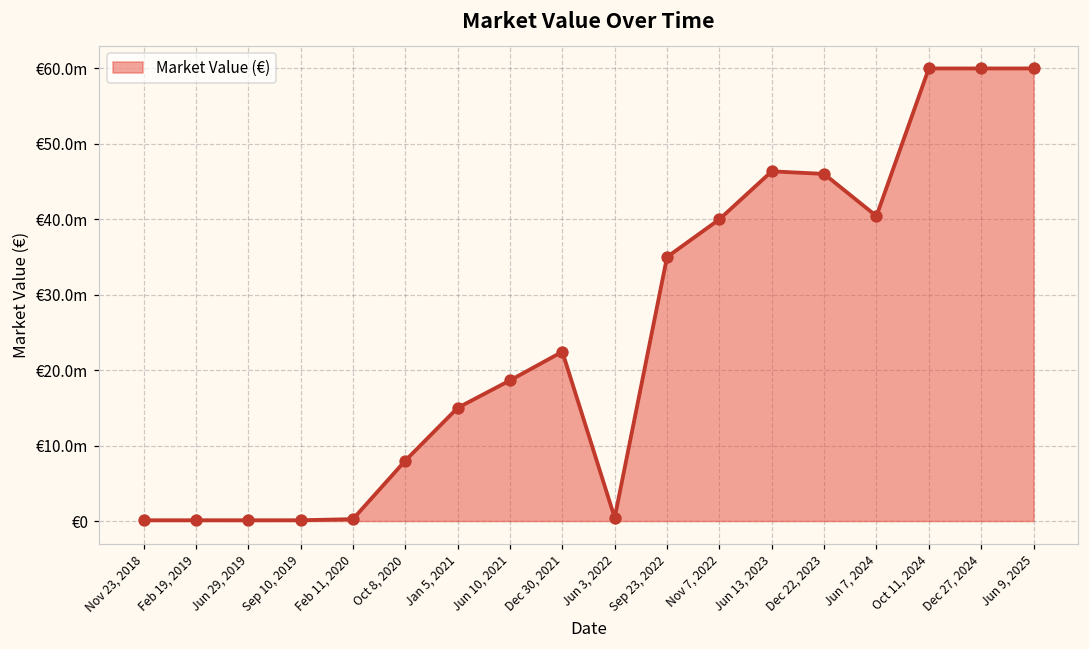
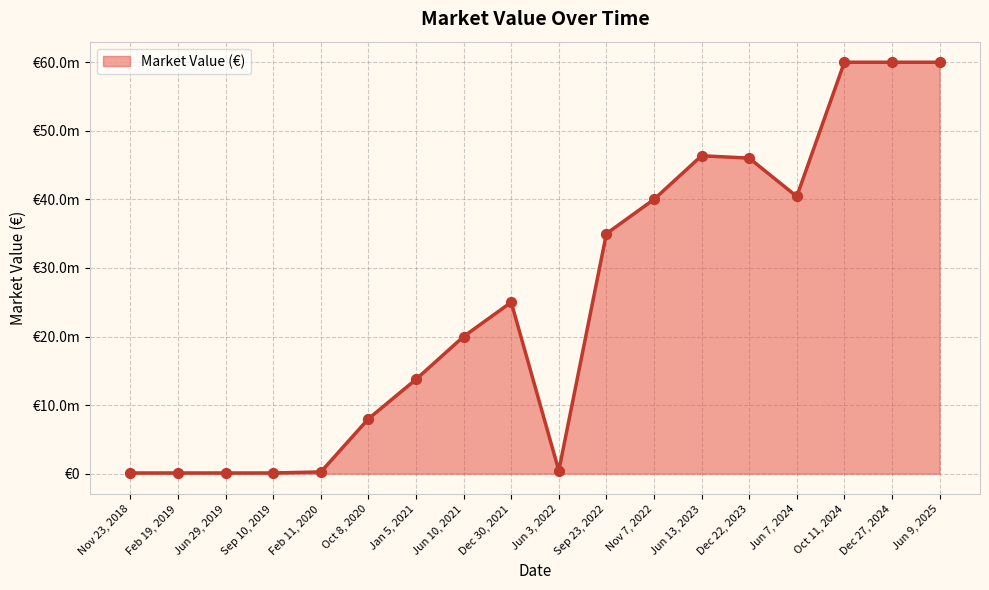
Jan 5, 2021: €15m -> €14m
Jun 10, 2021: €19m -> €20m
Dec 30, 2021: €22m -> €25m
